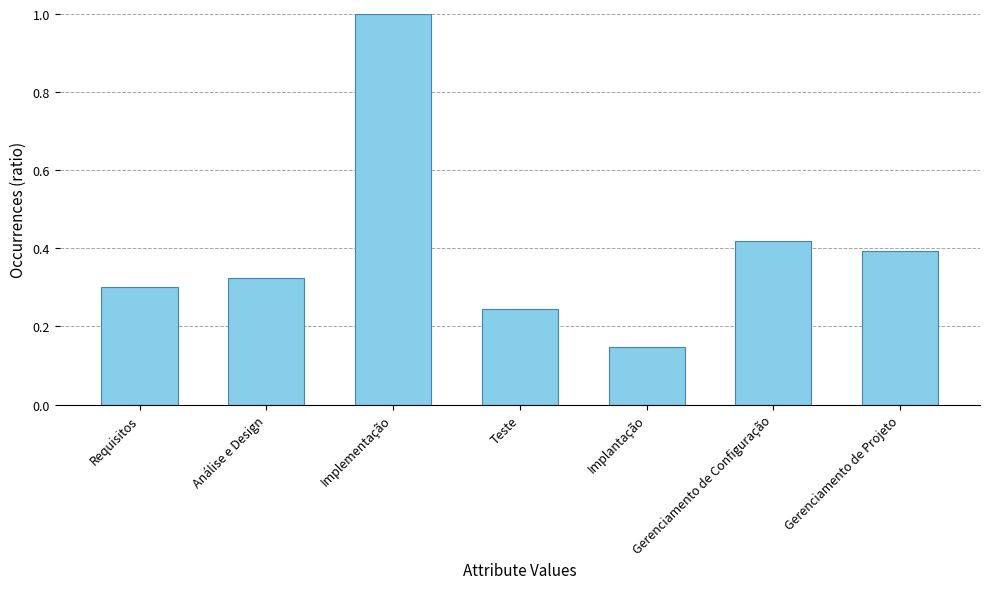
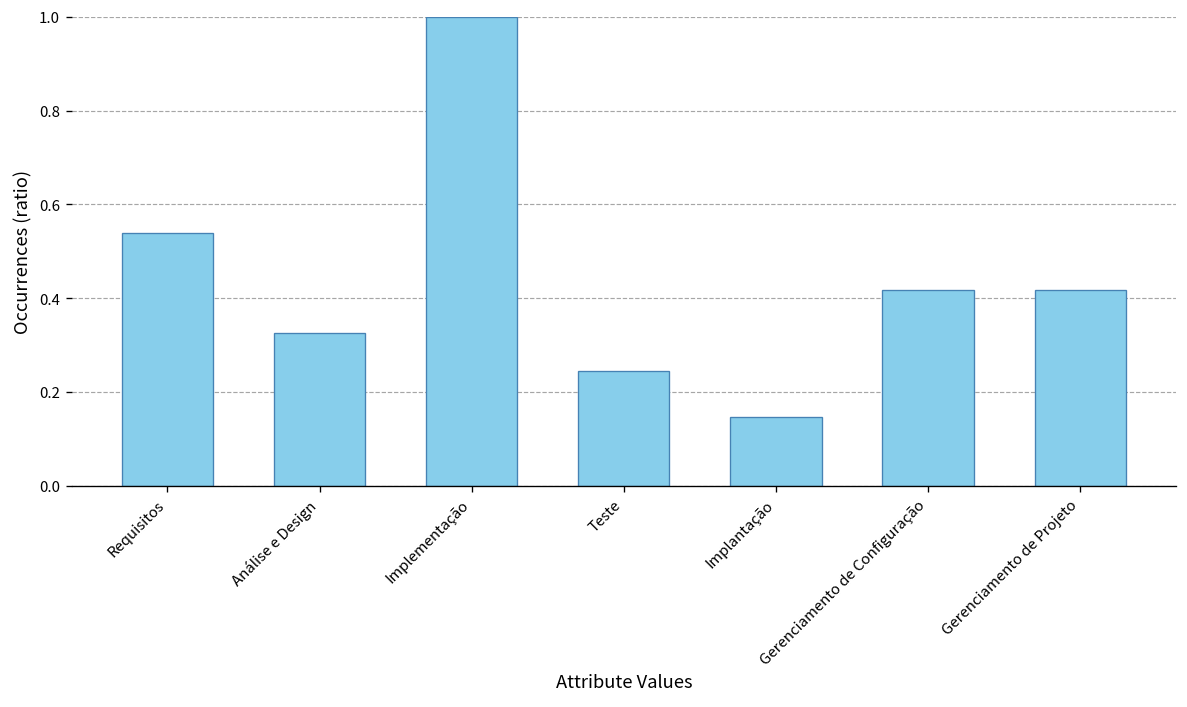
Requisitos: 0.30 -> 0.54
Gerenciamento de Projeto: 0.39 -> 0.42
